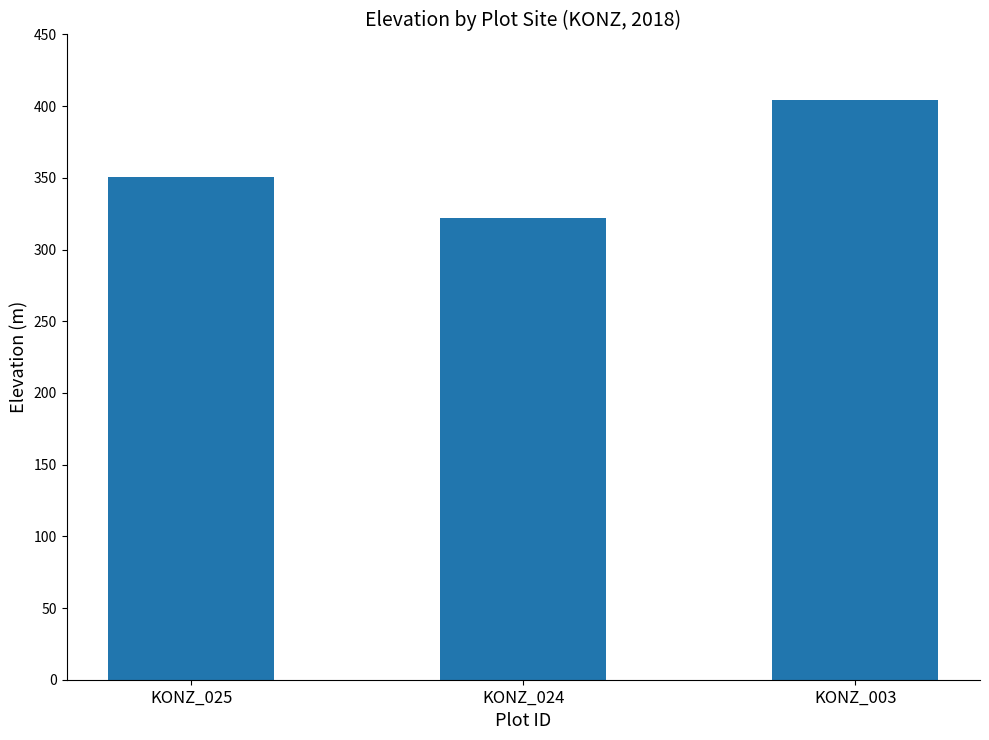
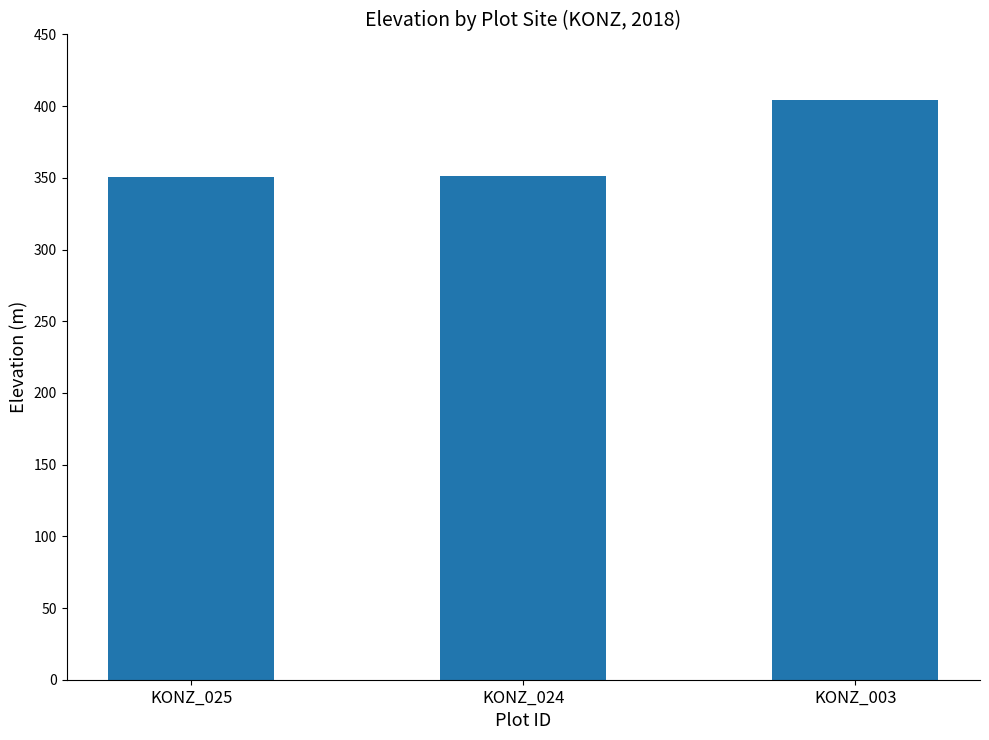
KONZ_024: 322 -> 351
